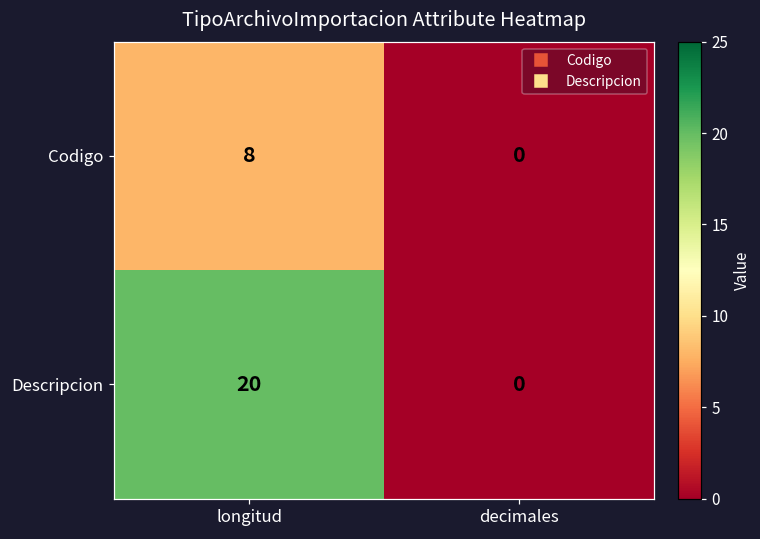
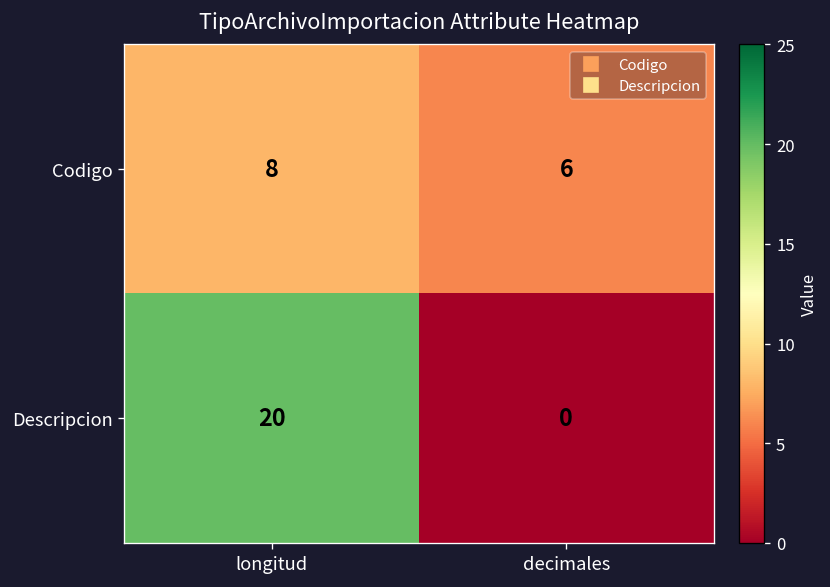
Codigo, decimales: 0 -> 6
